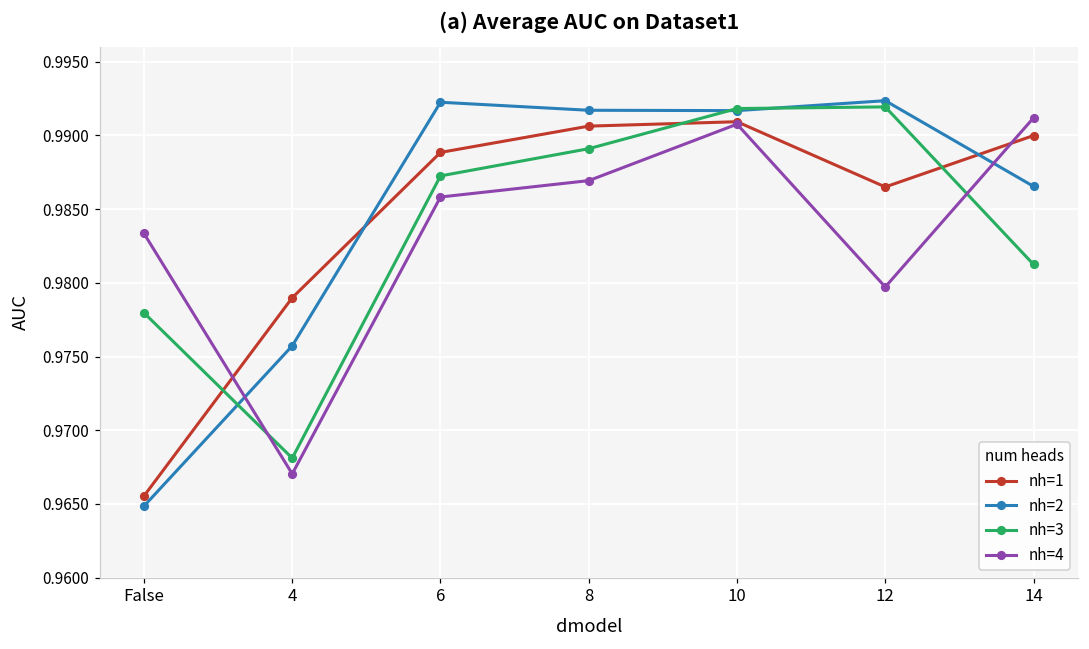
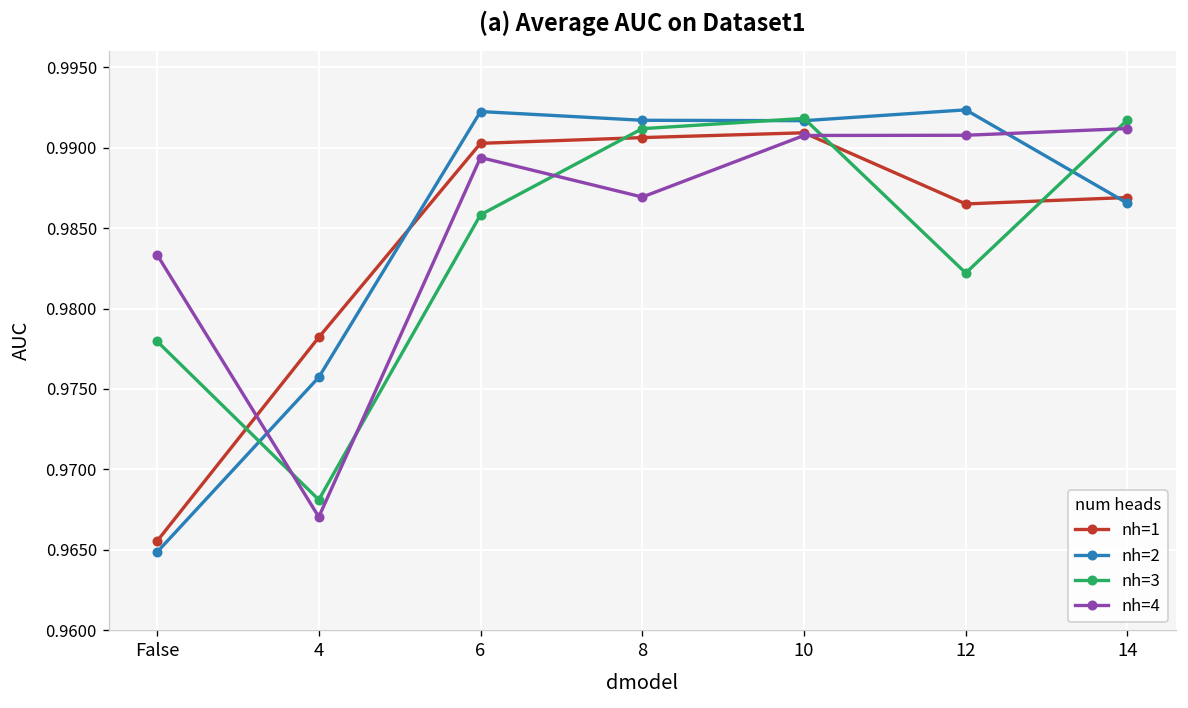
nh=1, 4: 0.9790 -> 0.9782
nh=1, 6: 0.9888 -> 0.9903
nh=3, 6: 0.9872 -> 0.9858
nh=4, 6: 0.9858 -> 0.9894
nh=3, 8: 0.9891 -> 0.9912
nh=3, 12: 0.9919 -> 0.9822
nh=4, 12: 0.9797 -> 0.9908
nh=1, 14: 0.9900 -> 0.9869
nh=3, 14: 0.9812 -> 0.9917
